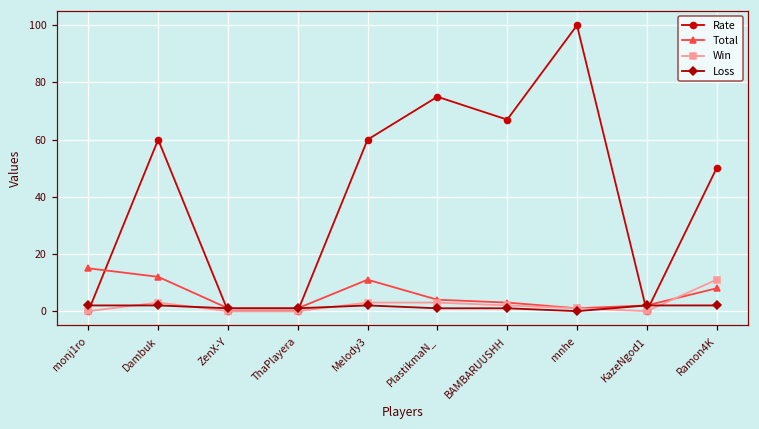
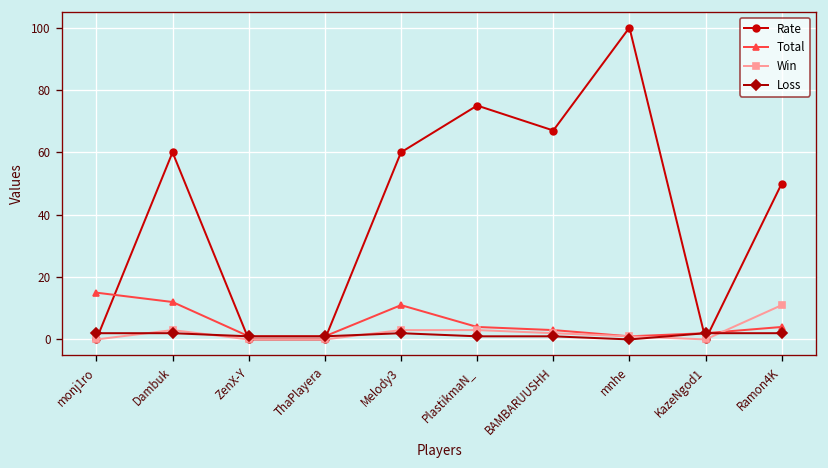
Total, Ramon4K: 8 -> 4
